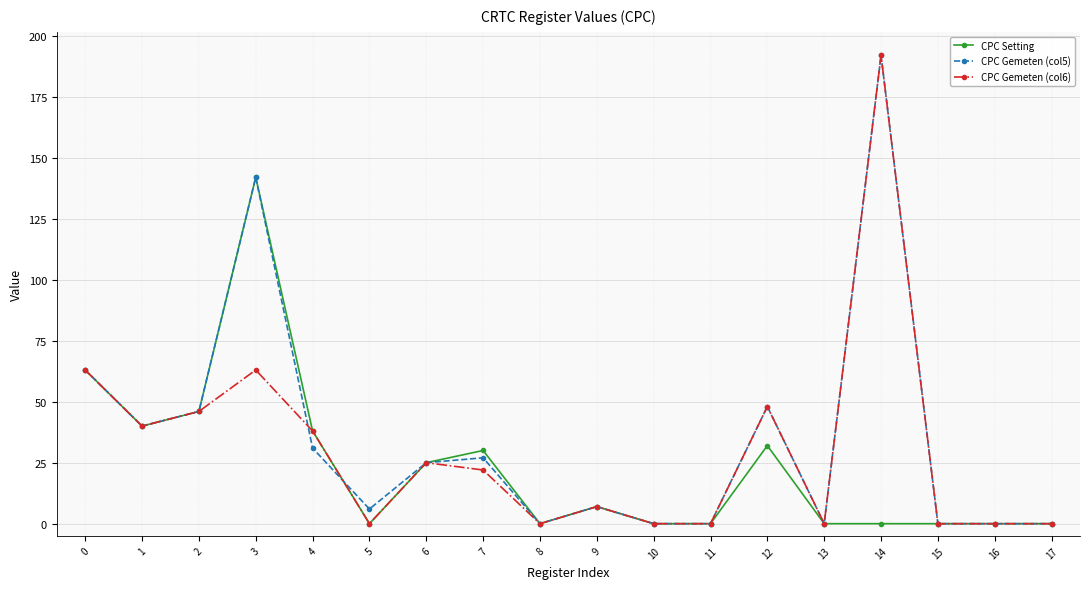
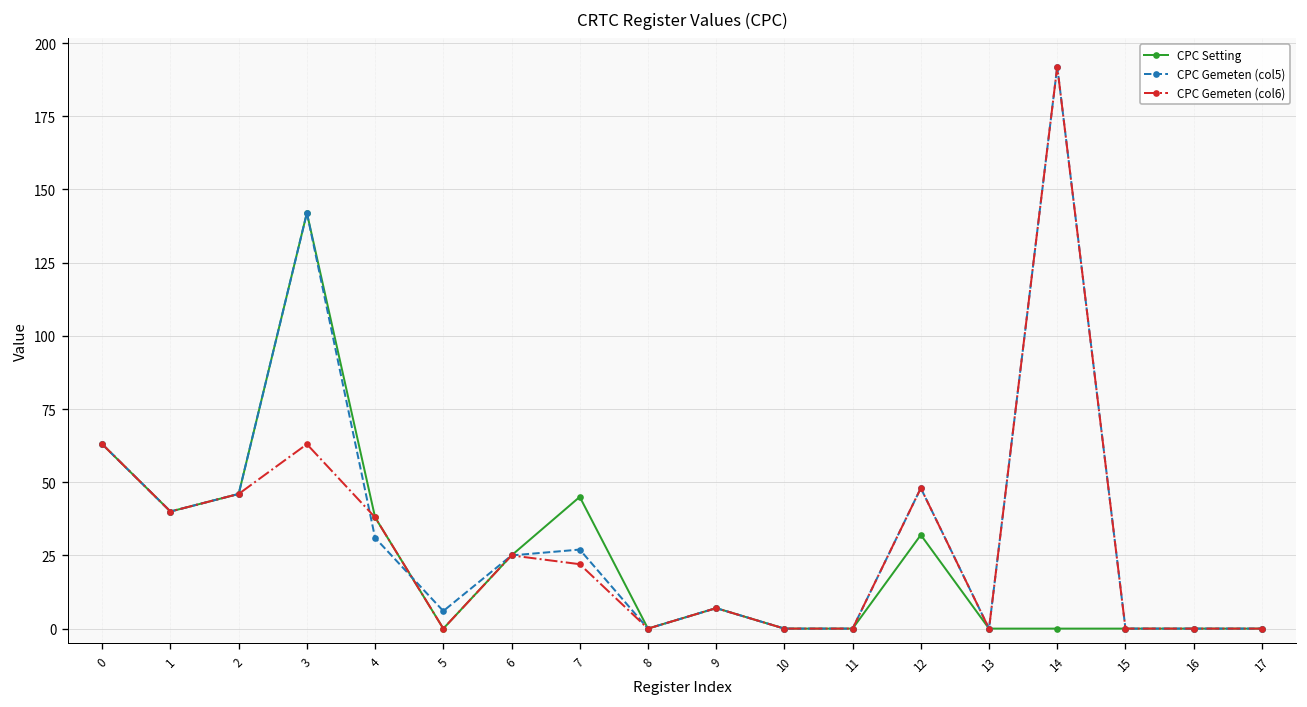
CPC Setting, 7: 30 -> 45
